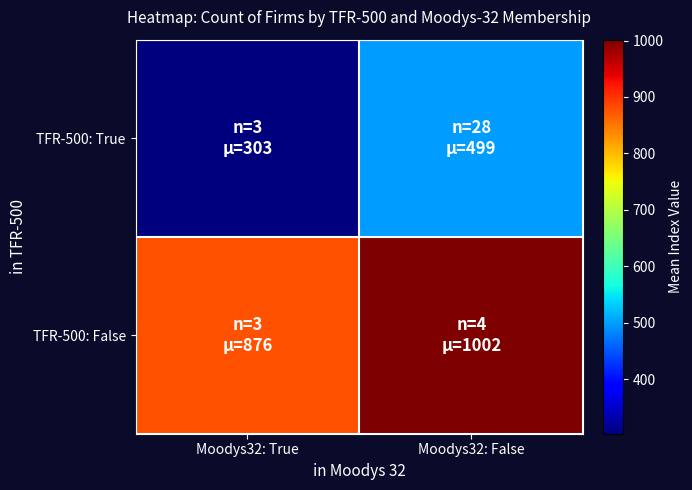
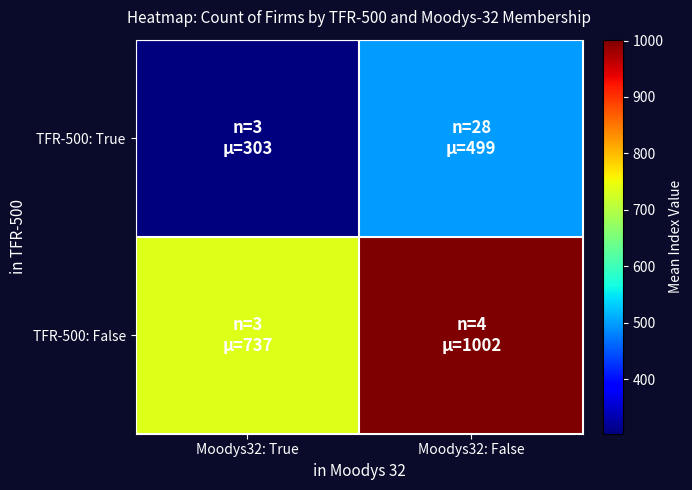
TFR-500: False, Moodys32: True: 876 -> 737
